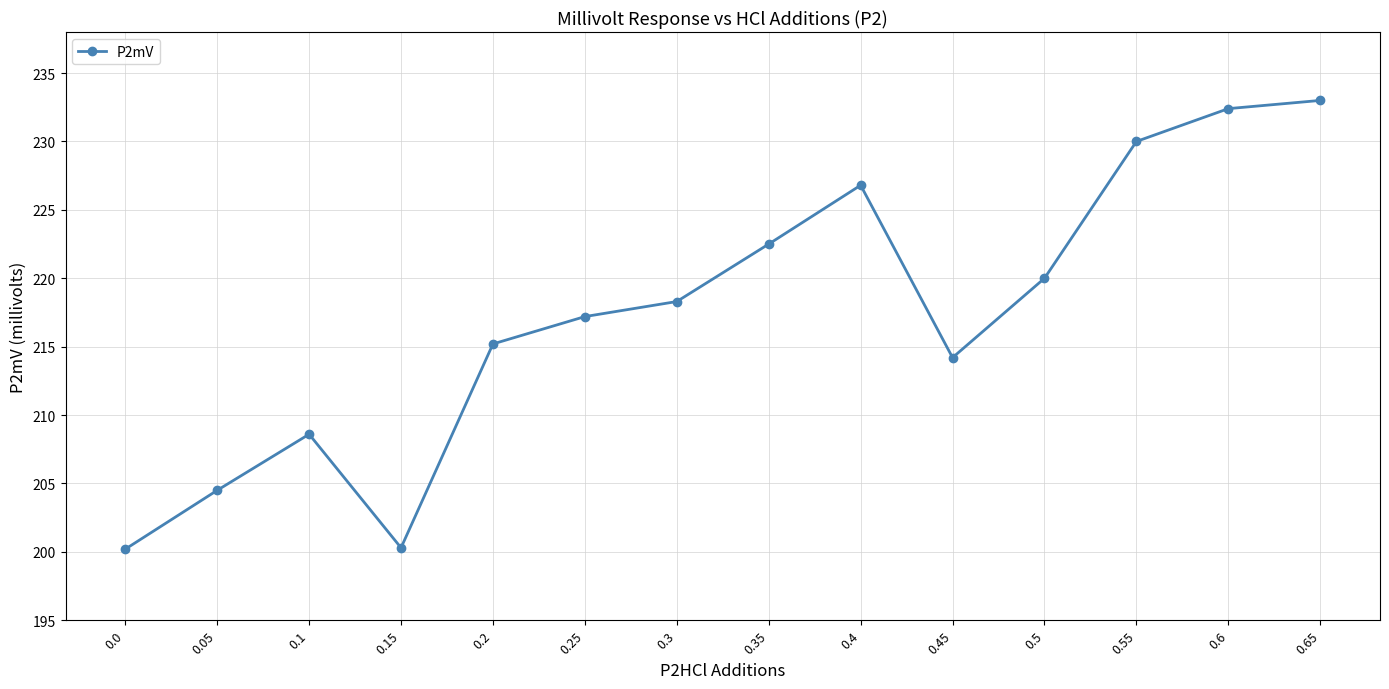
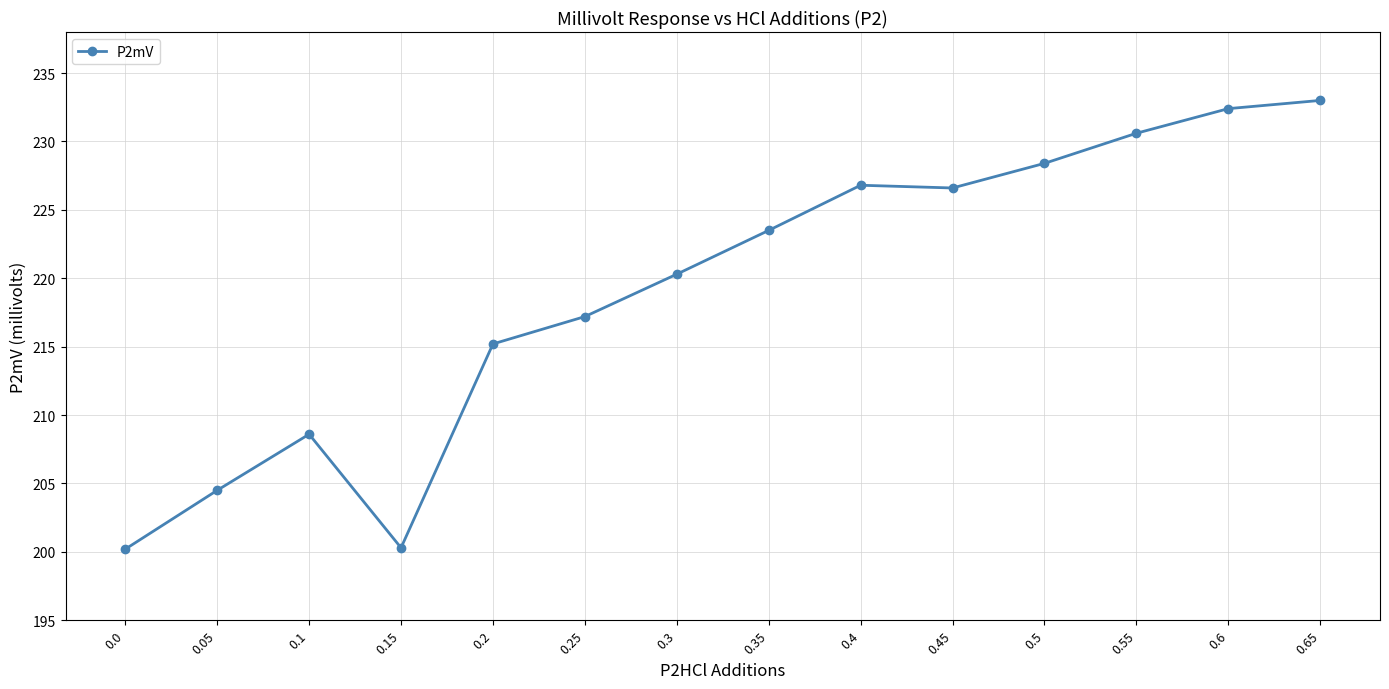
0.3: 218.3 -> 220.3
0.35: 222.5 -> 223.5
0.45: 214.2 -> 226.6
0.5: 220.0 -> 228.4
0.55: 230.0 -> 230.6
